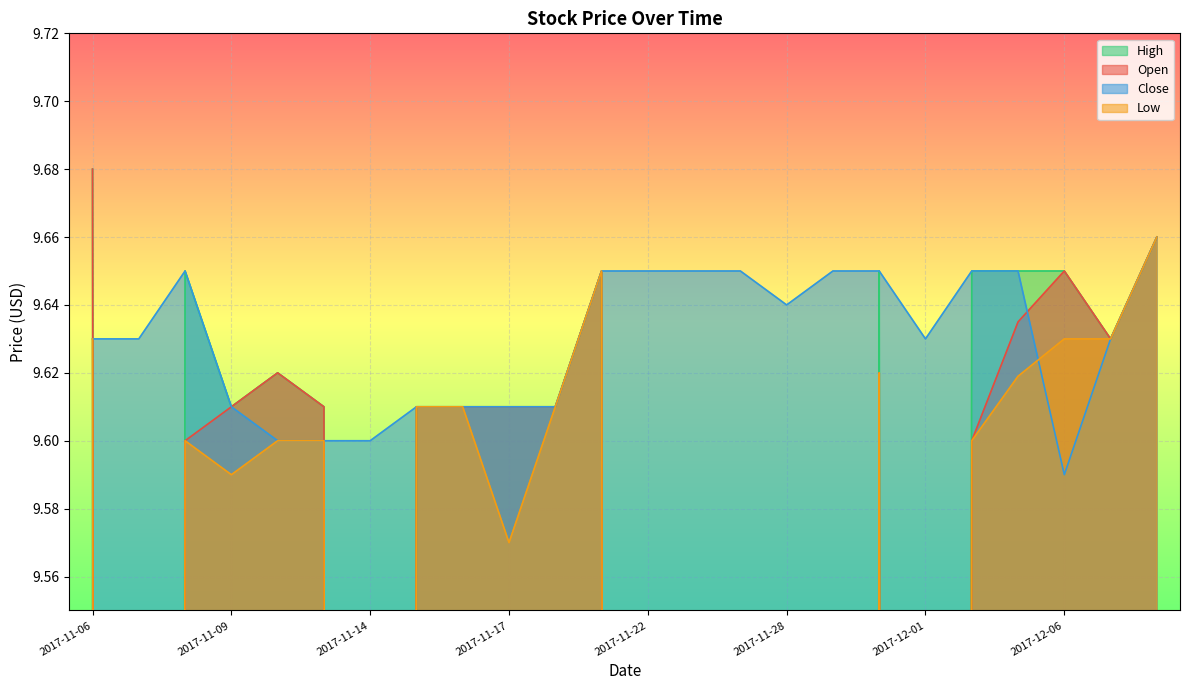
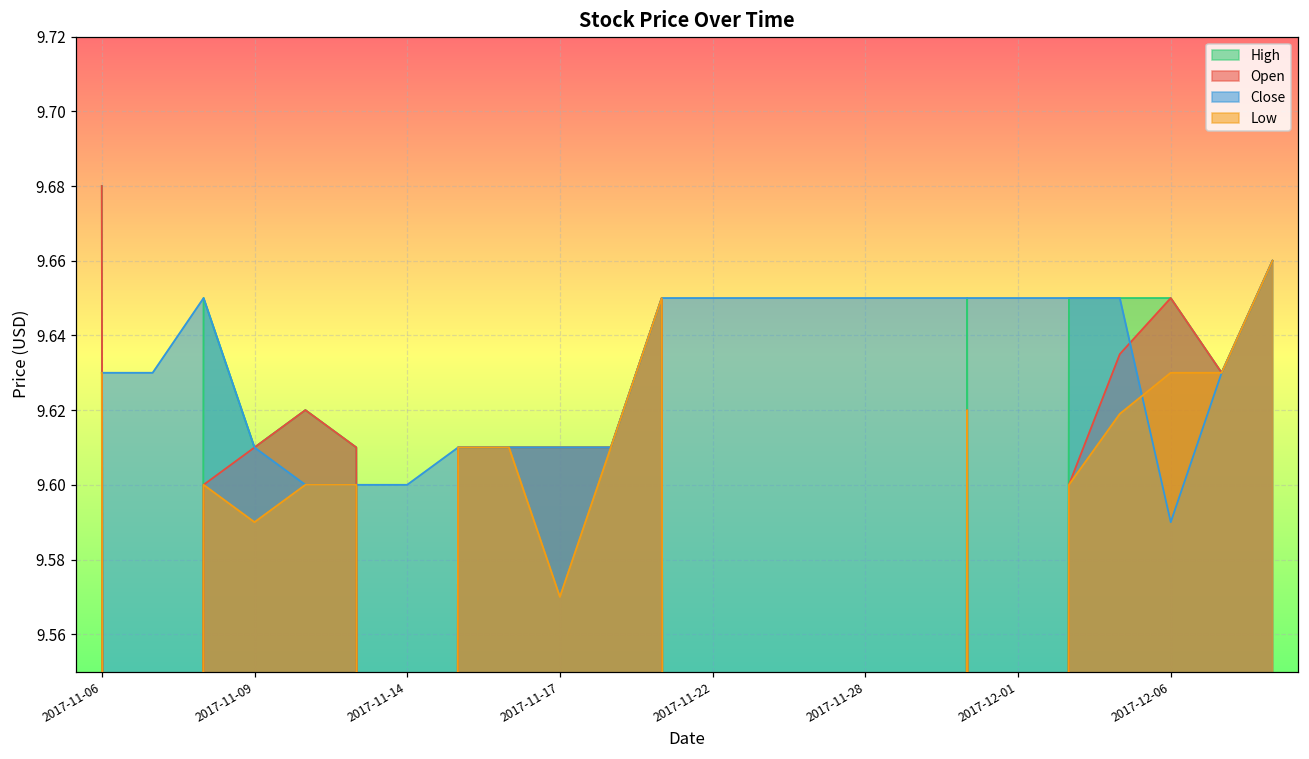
Close, 2017-11-28: 9.64 -> 9.65
Close, 2017-12-01: 9.63 -> 9.65
